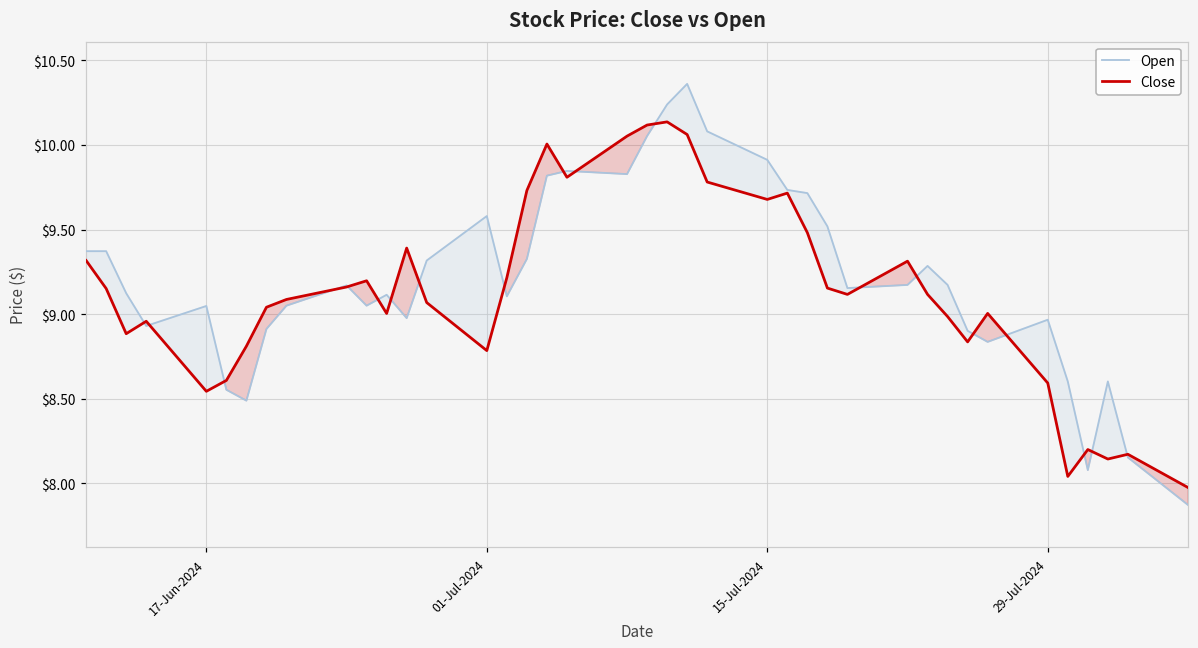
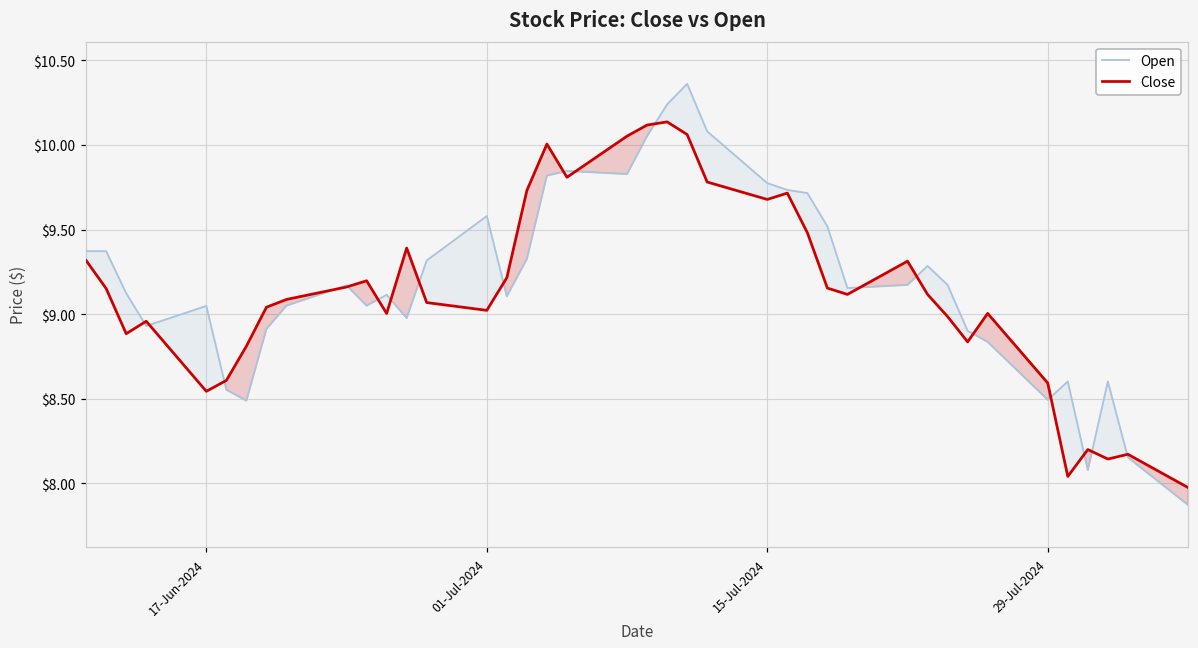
Close, 01-Jul-2024: $8.78 -> $9.02
Open, 15-Jul-2024: $9.91 -> $9.77
Open, 29-Jul-2024: $8.97 -> $8.49
